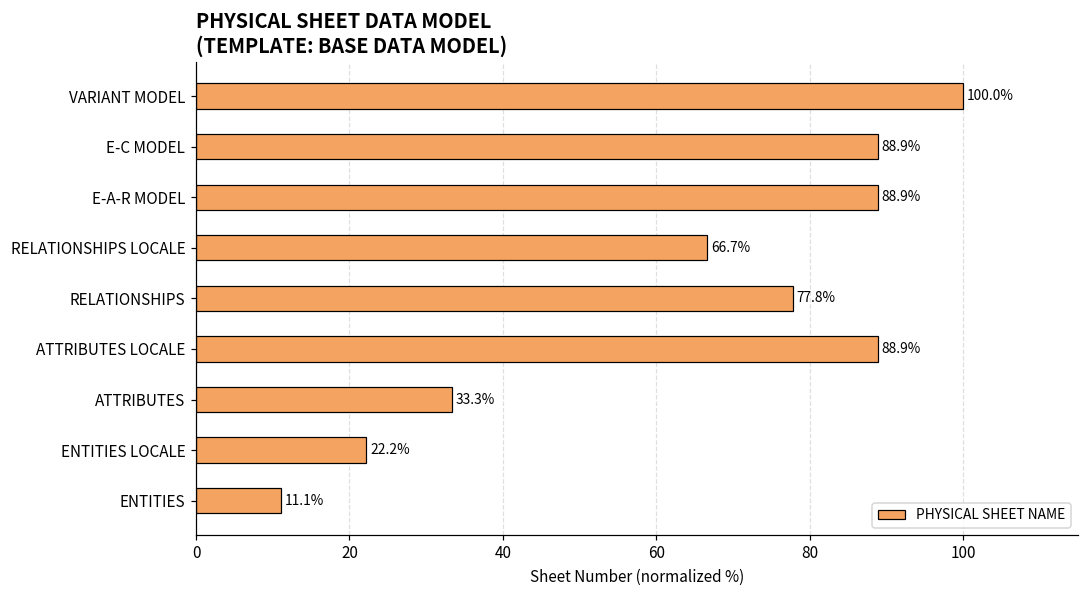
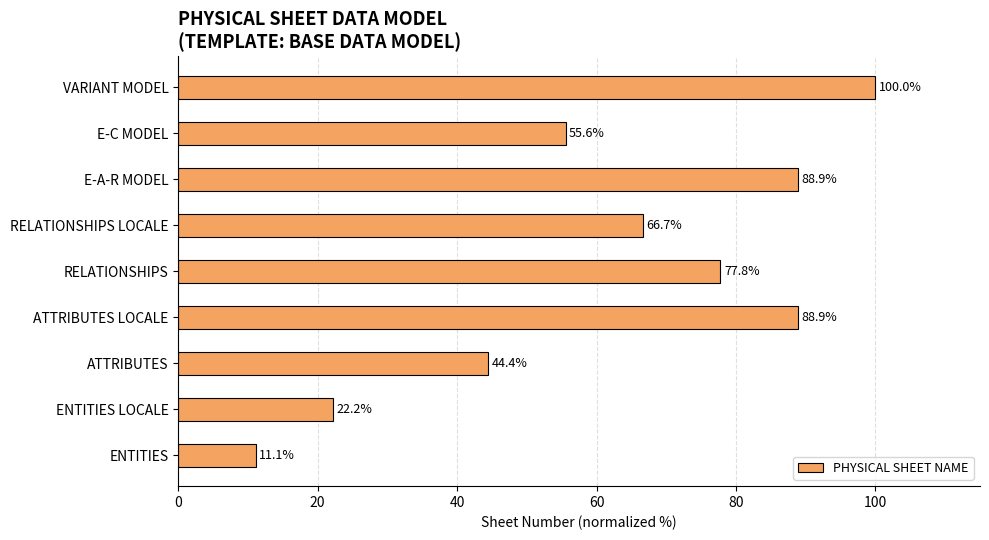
E-C MODEL: 88.9% -> 55.6%
ATTRIBUTES: 33.3% -> 44.4%
